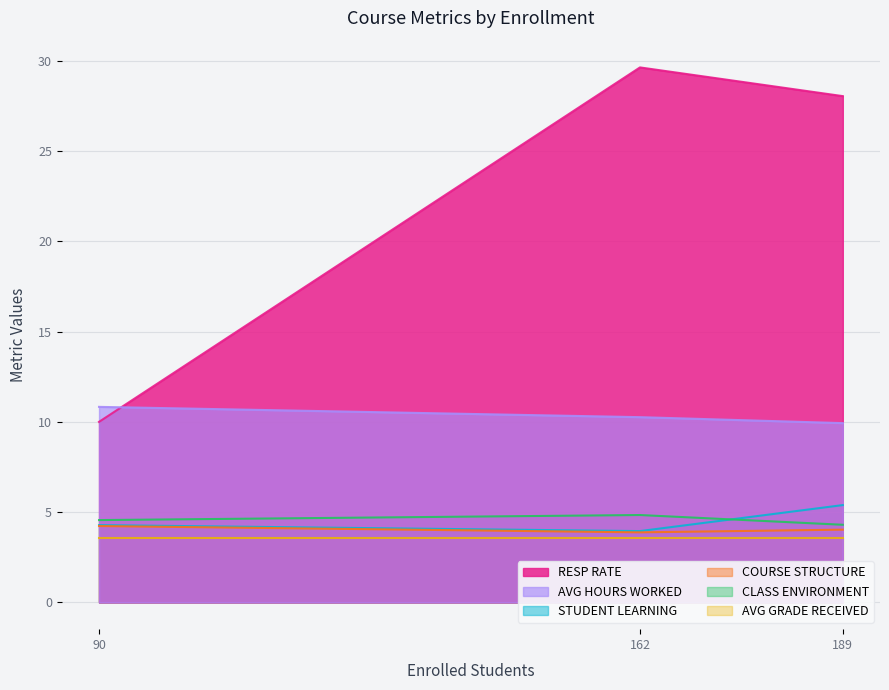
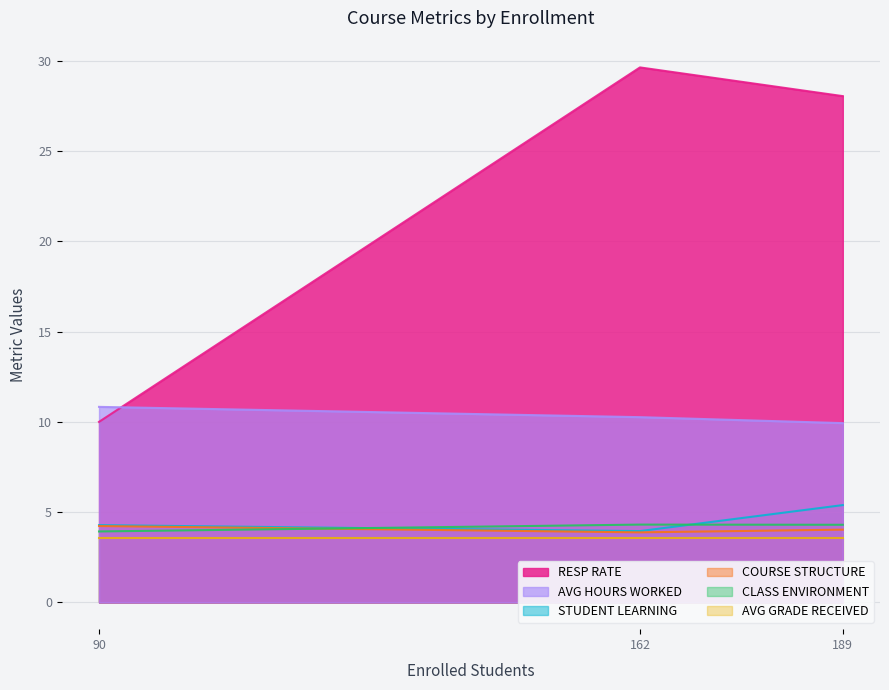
CLASS ENVIRONMENT, 90: 4.6 -> 3.9
CLASS ENVIRONMENT, 162: 4.8 -> 4.3
